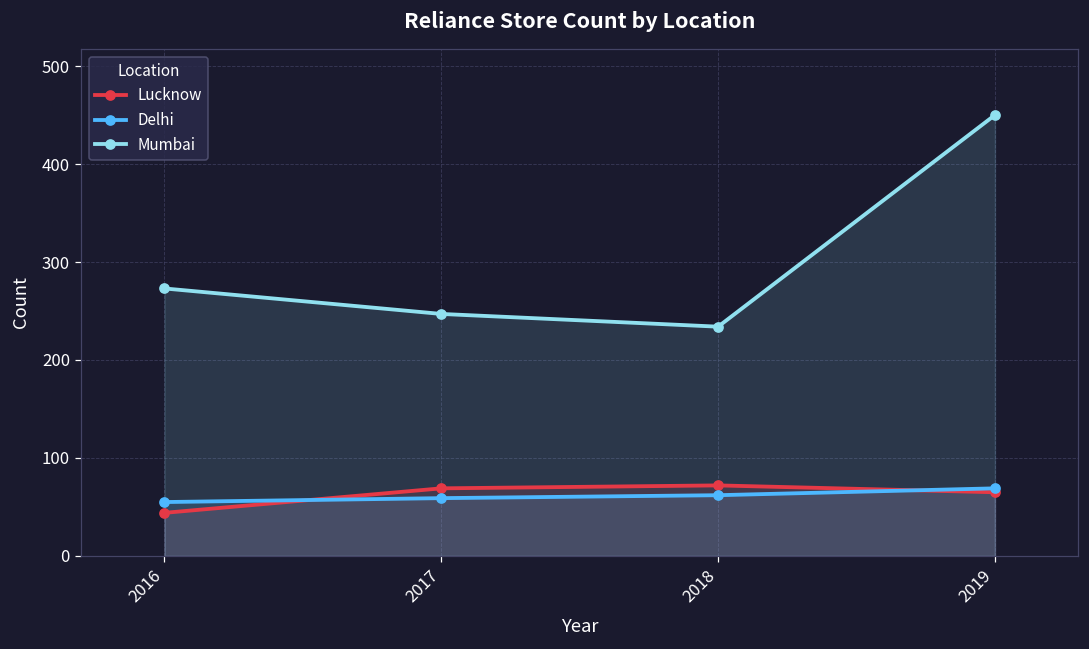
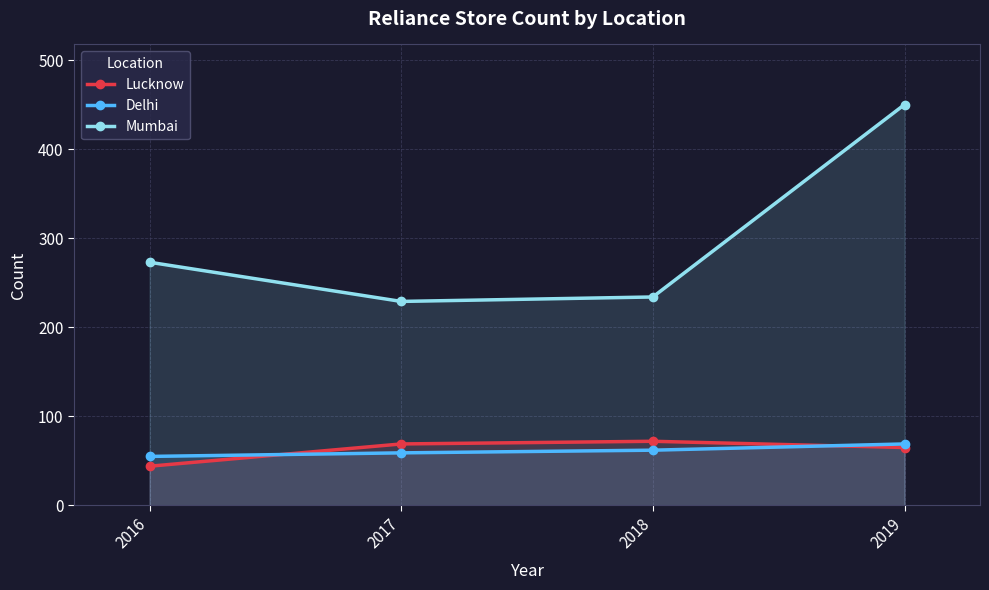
Mumbai, 2017: 250 -> 230
